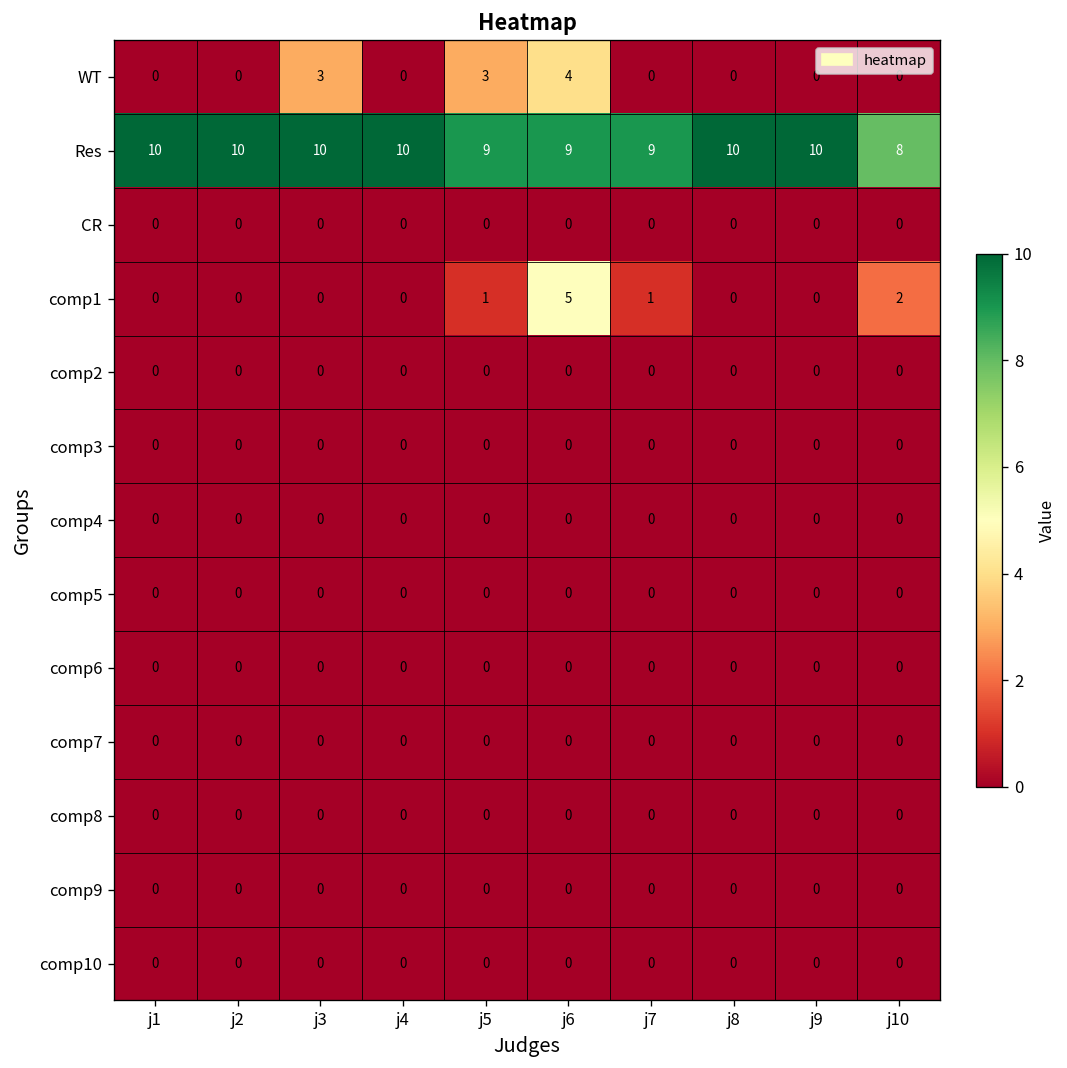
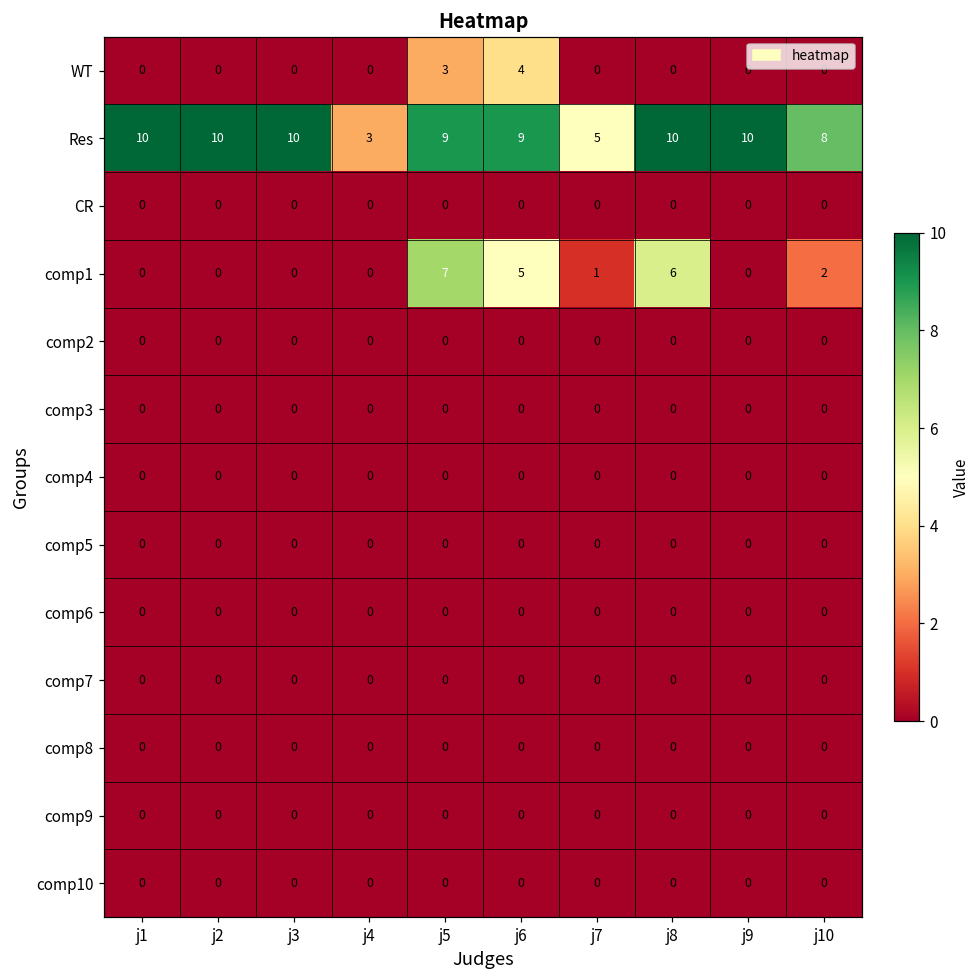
WT, j3: 3 -> 0
Res, j4: 10 -> 3
Res, j7: 9 -> 5
comp1, j5: 1 -> 7
comp1, j8: 0 -> 6
